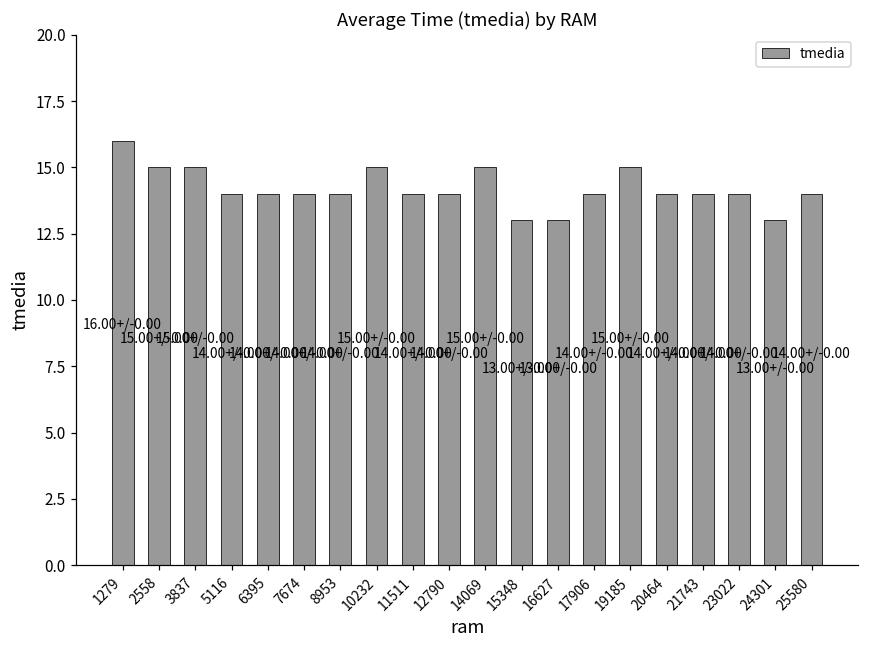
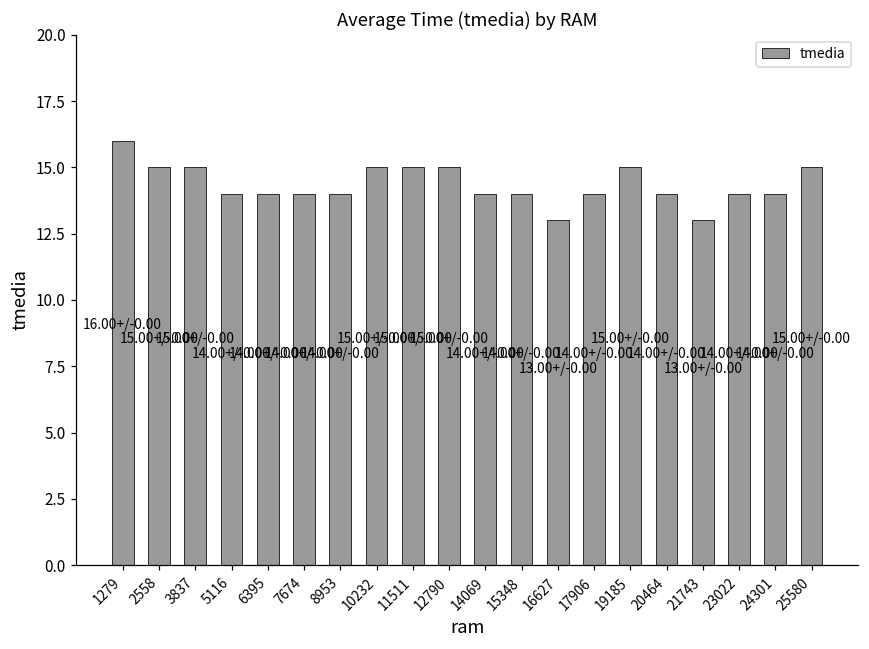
11511: 14.00+/ -> 15.00+/
12790: 14.00+/ -> 15.00+/
14069: 15.00+/ -> 14.00+/
15348: 13.00+/ -> 14.00+/
21743: 14.00+/ -> 13.00+/
24301: 13.00+/ -> 14.00+/
25580: 14.00+/ -> 15.00+/
